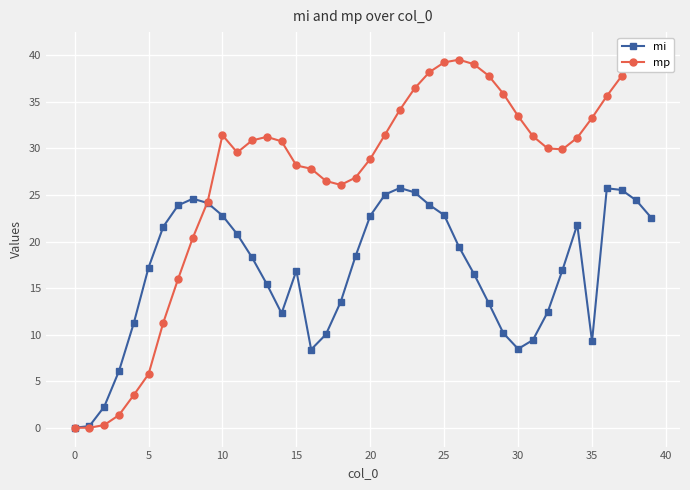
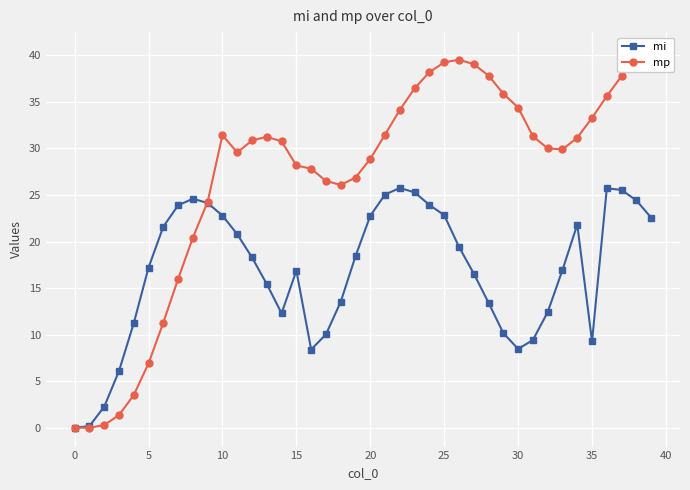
mp, 5: 6 -> 7
mp, 30: 33 -> 34
